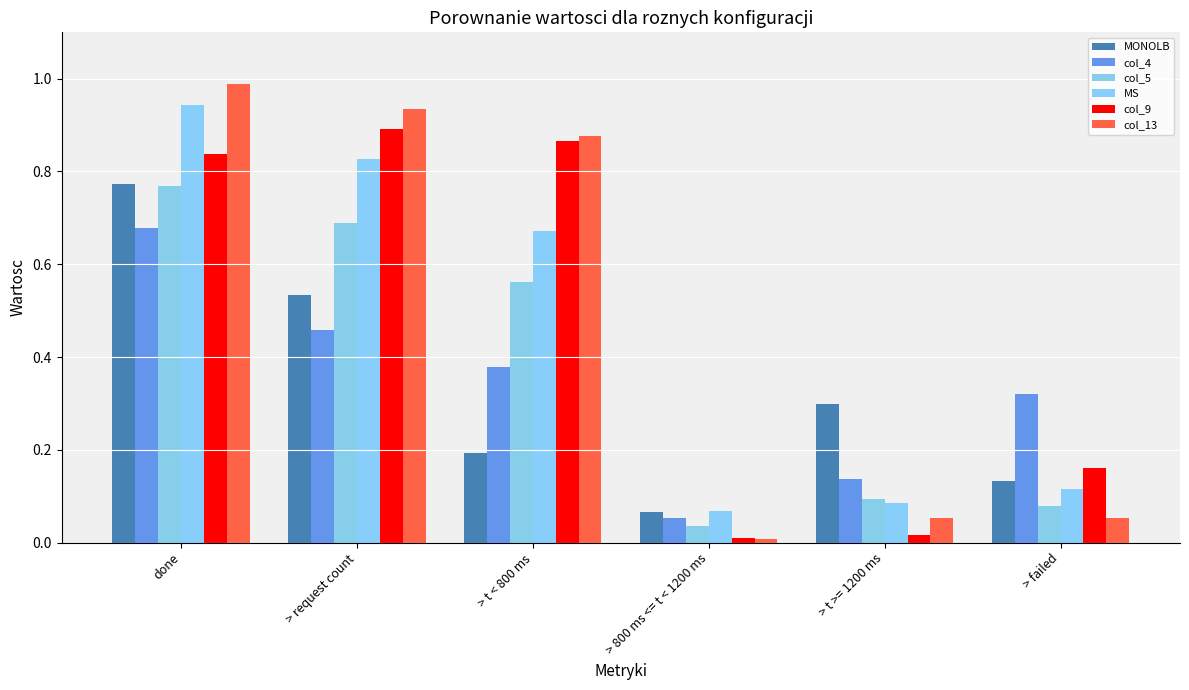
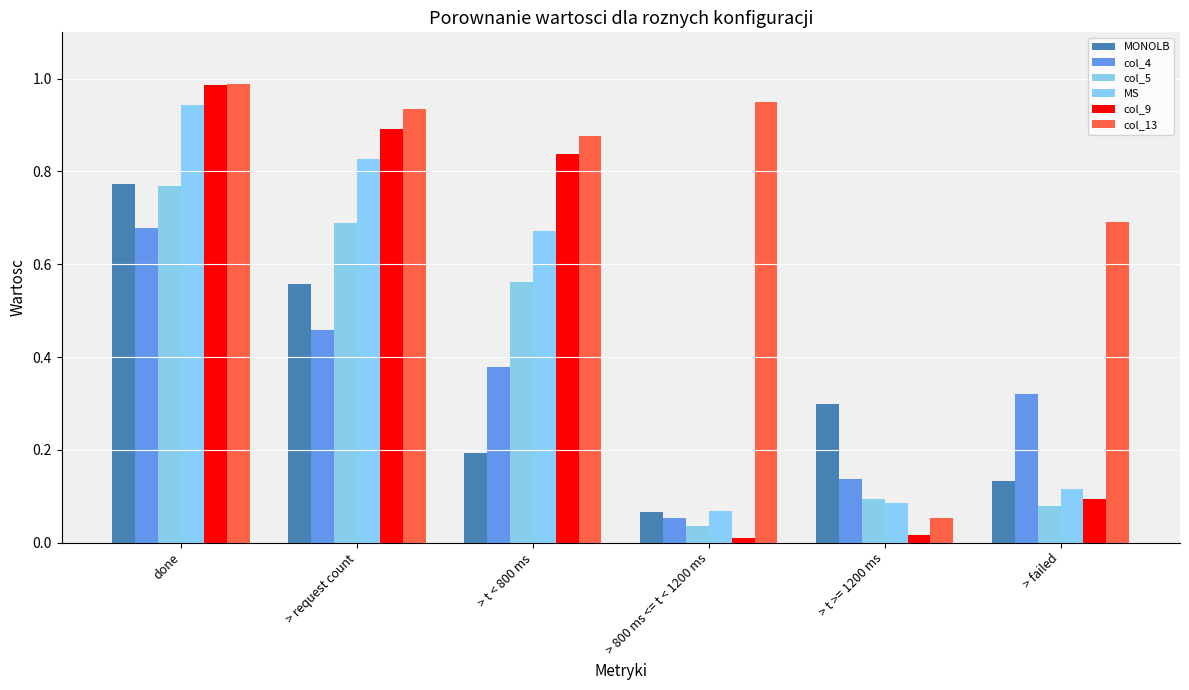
col_9, done: 0.84 -> 0.99
MONOLB, > request count: 0.53 -> 0.56
col_9, > t < 800 ms: 0.86 -> 0.84
col_13, > 800 ms <= t < 1200 ms: 0.01 -> 0.95
col_9, > failed: 0.16 -> 0.09
col_13, > failed: 0.05 -> 0.69
